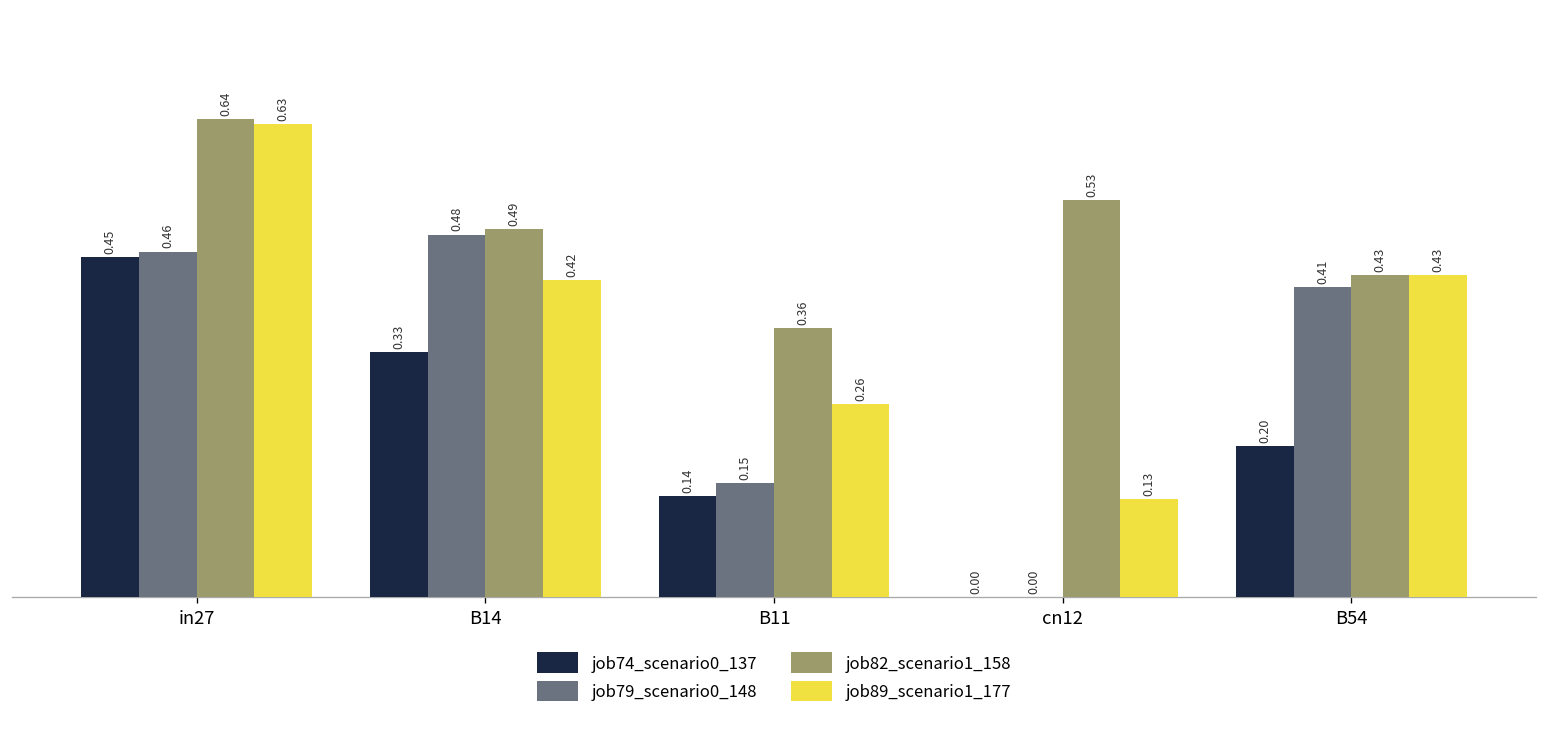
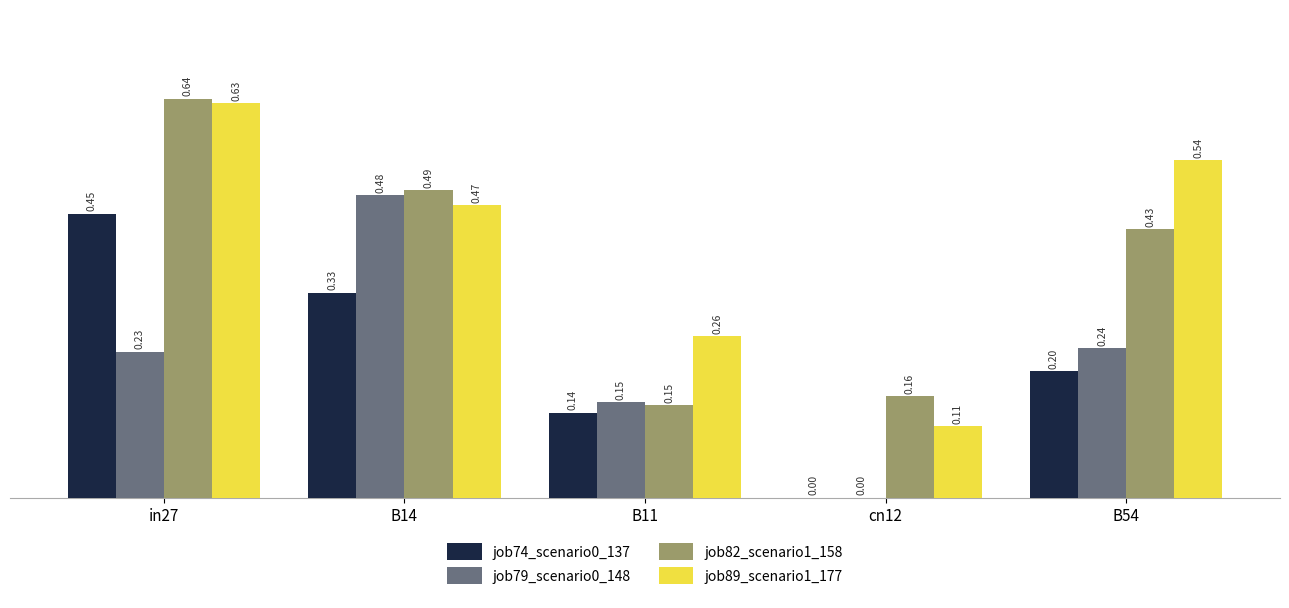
job79_scenario0_148, in27: 0.46 -> 0.23
job89_scenario1_177, B14: 0.42 -> 0.47
job82_scenario1_158, B11: 0.36 -> 0.15
job82_scenario1_158, cn12: 0.53 -> 0.16
job89_scenario1_177, cn12: 0.13 -> 0.11
job79_scenario0_148, B54: 0.41 -> 0.24
job89_scenario1_177, B54: 0.43 -> 0.54
